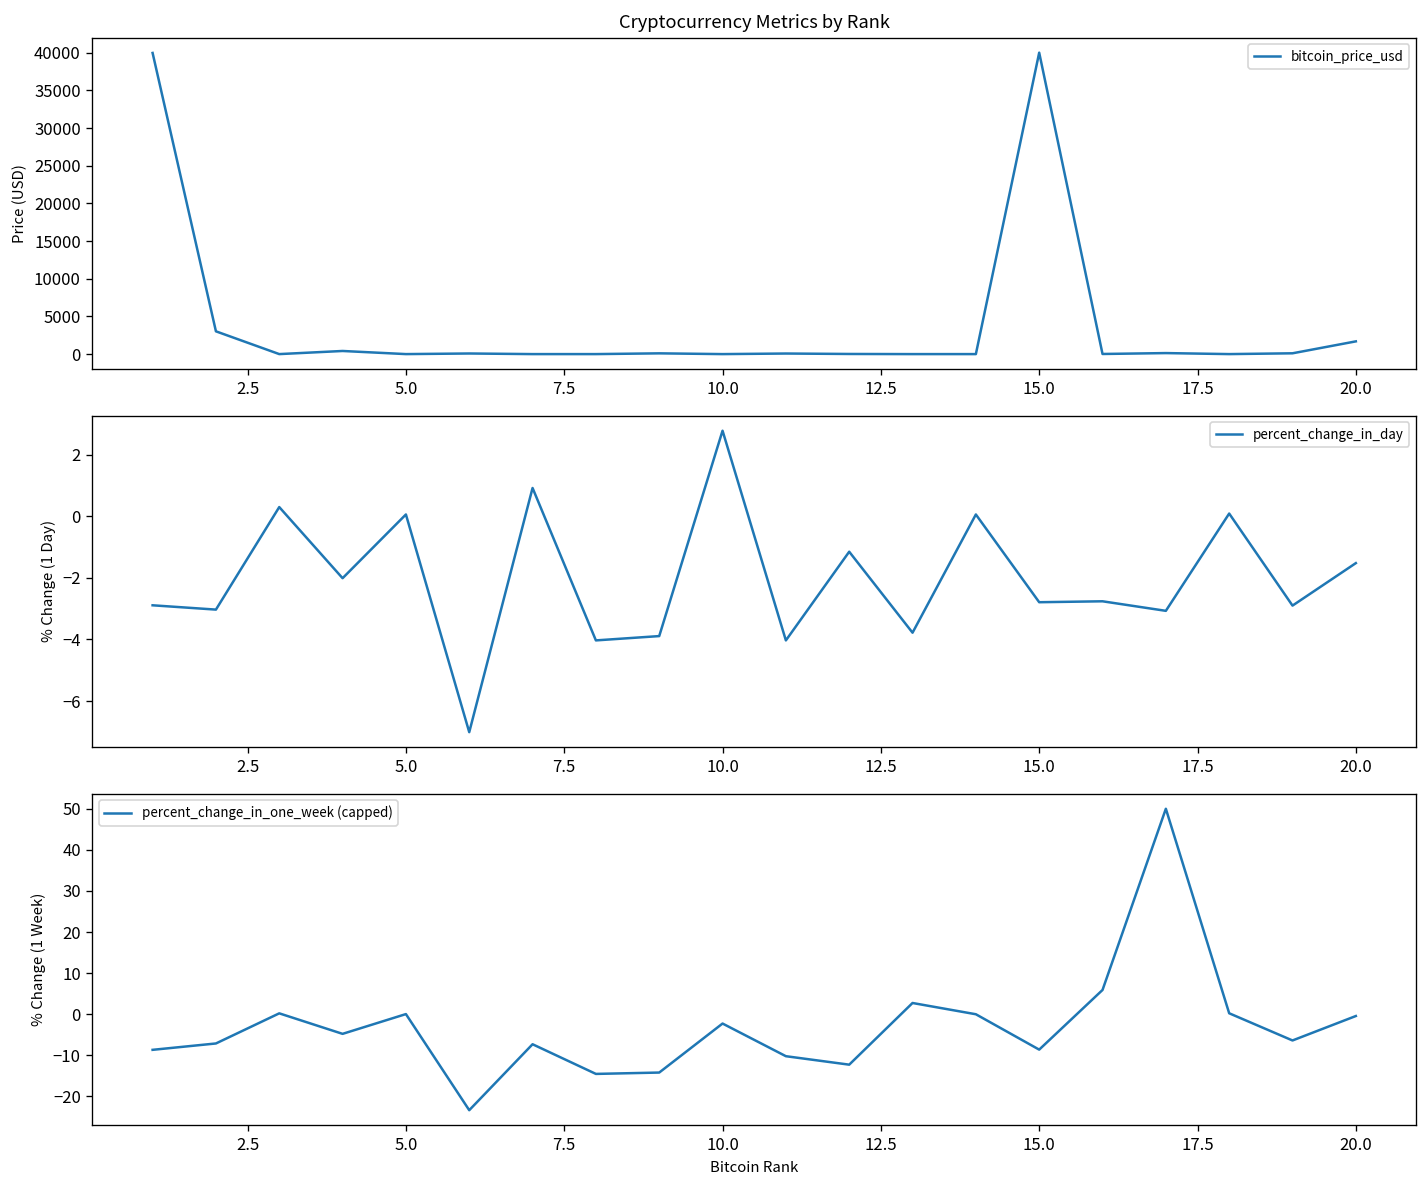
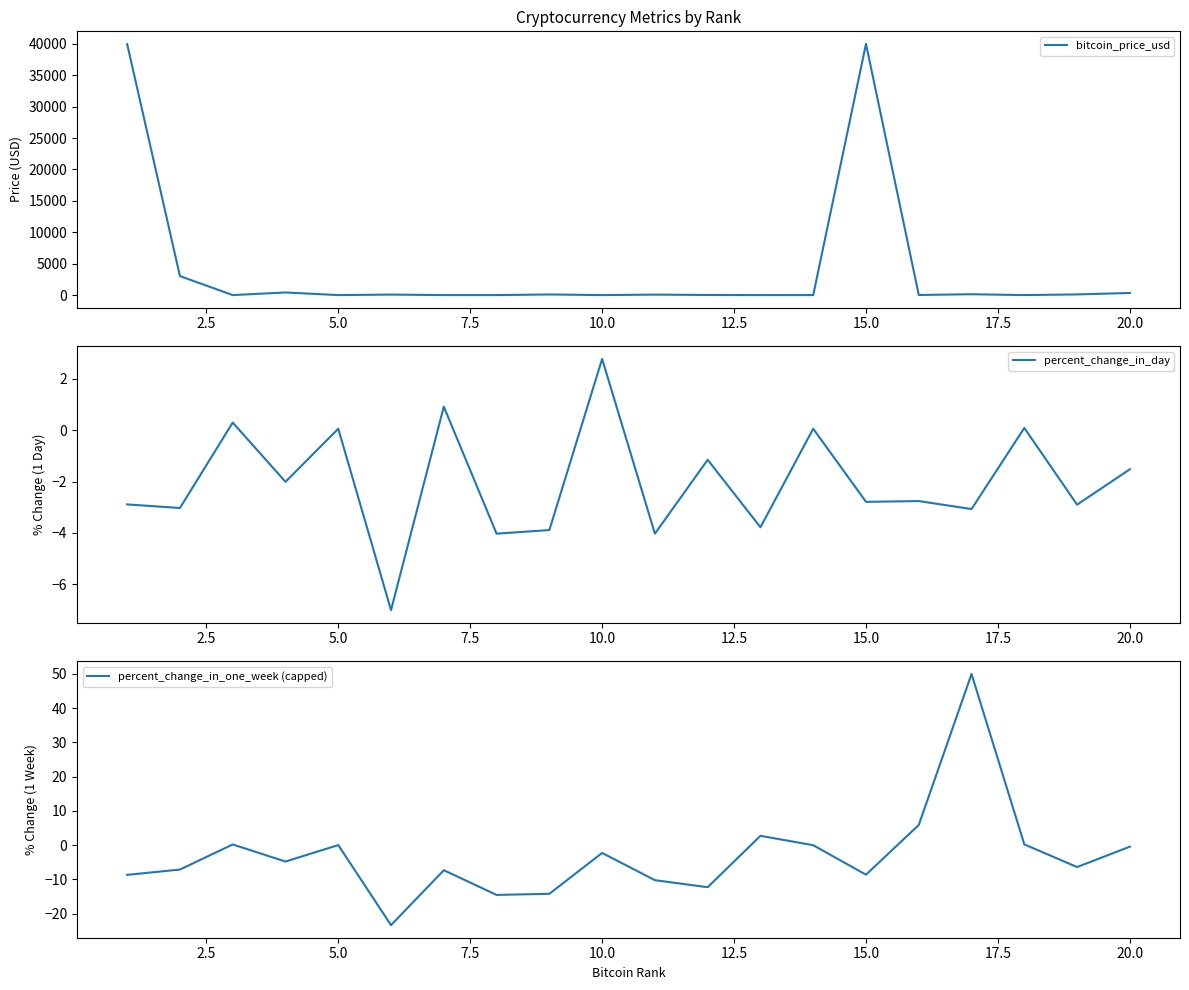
Cryptocurrency Metrics by Rank, 20.0: 2000 -> 0
